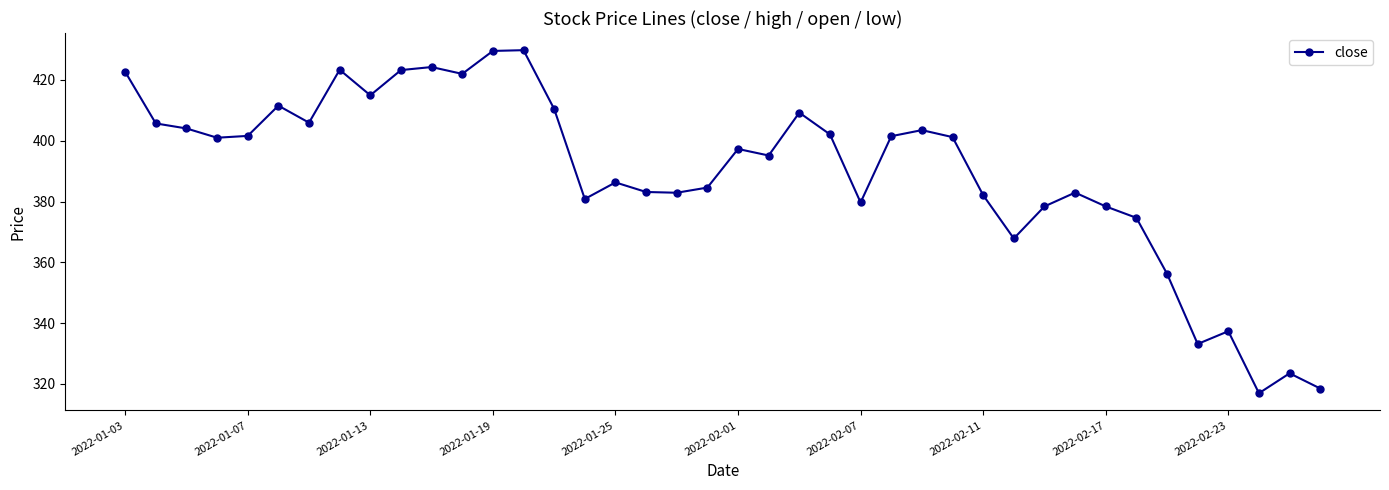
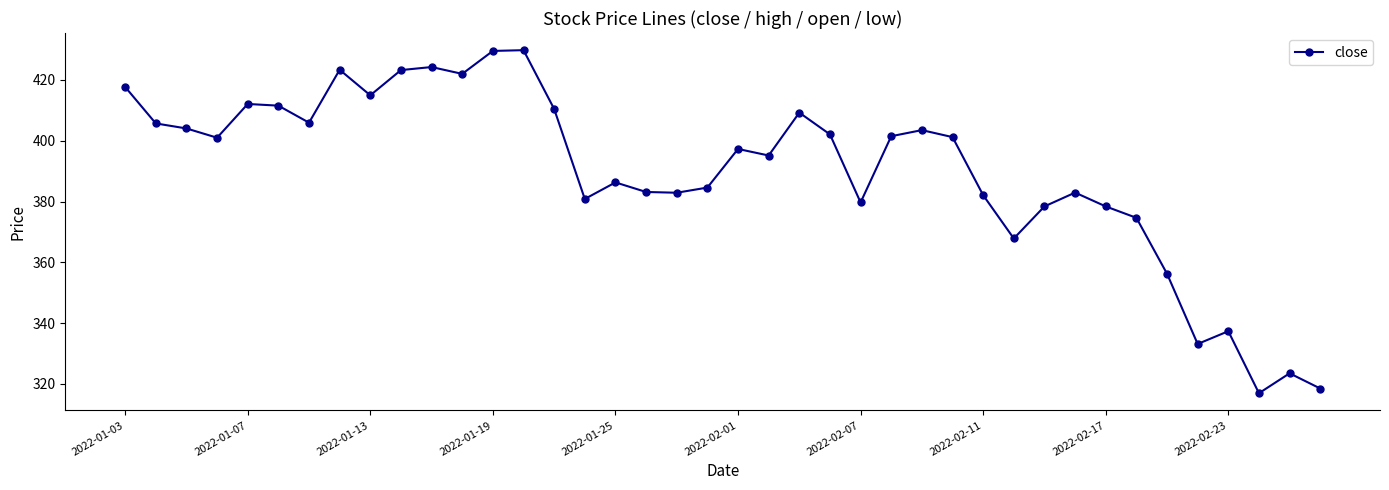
2022-01-03: 423 -> 418
2022-01-07: 402 -> 412
